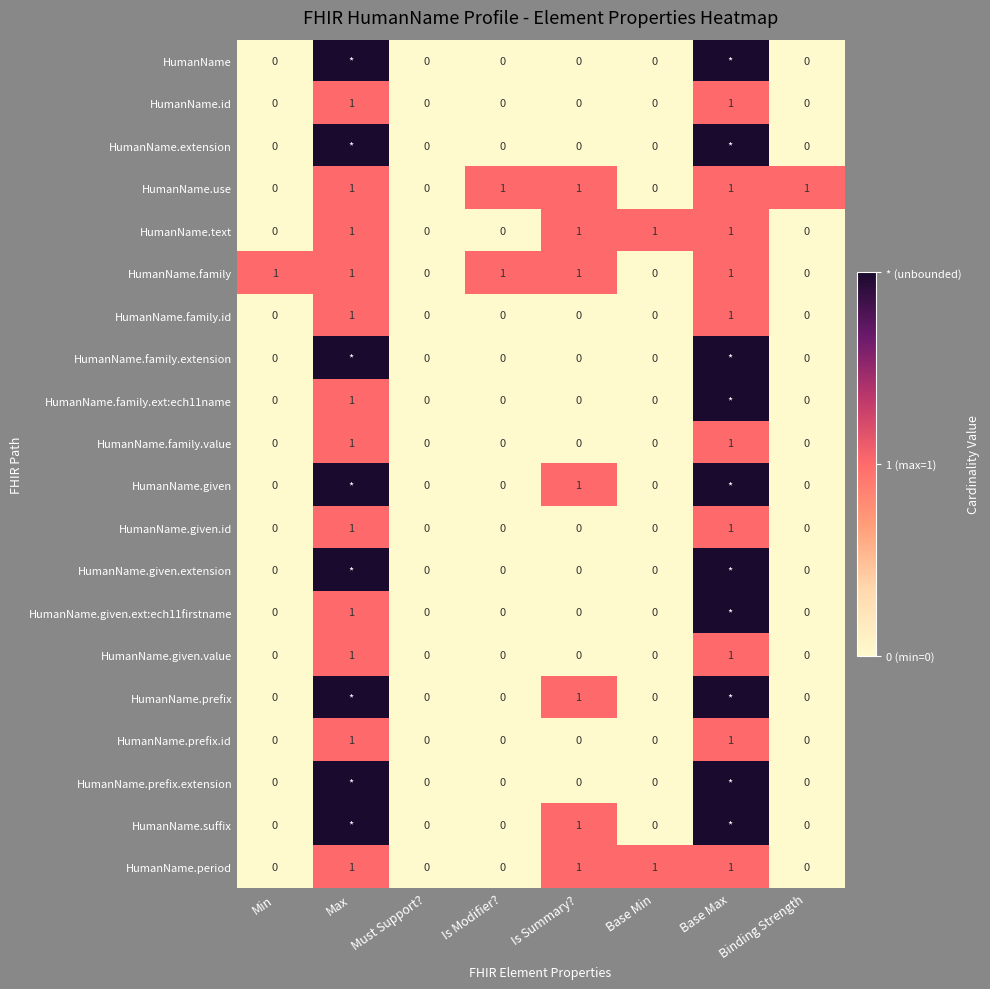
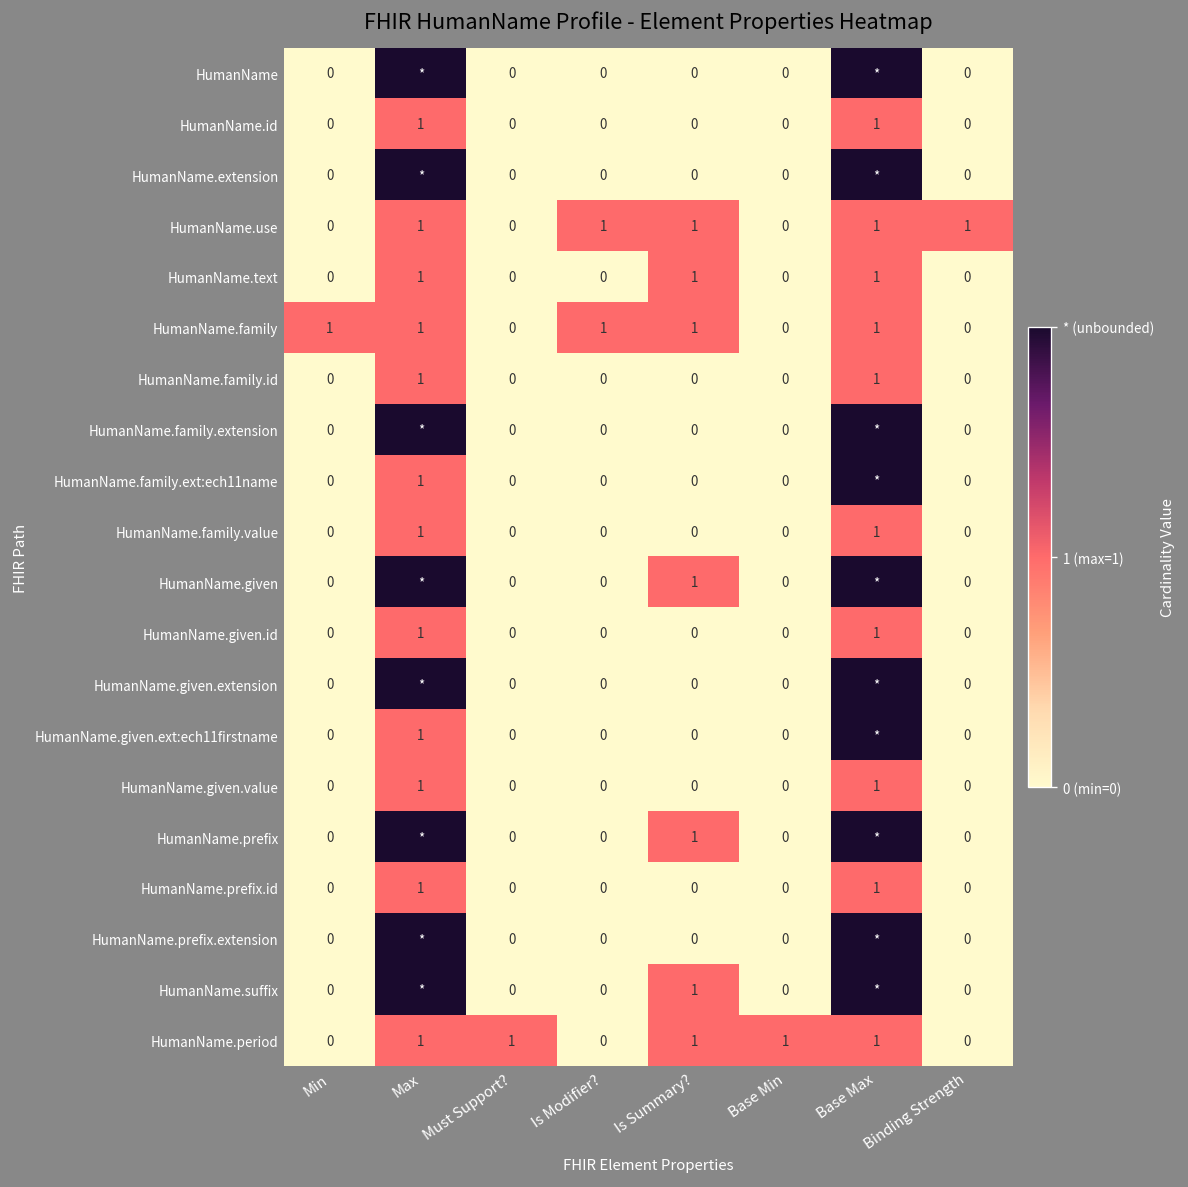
HumanName.text, Base Min: 1 -> 0
HumanName.period, Must Support?: 0 -> 1
